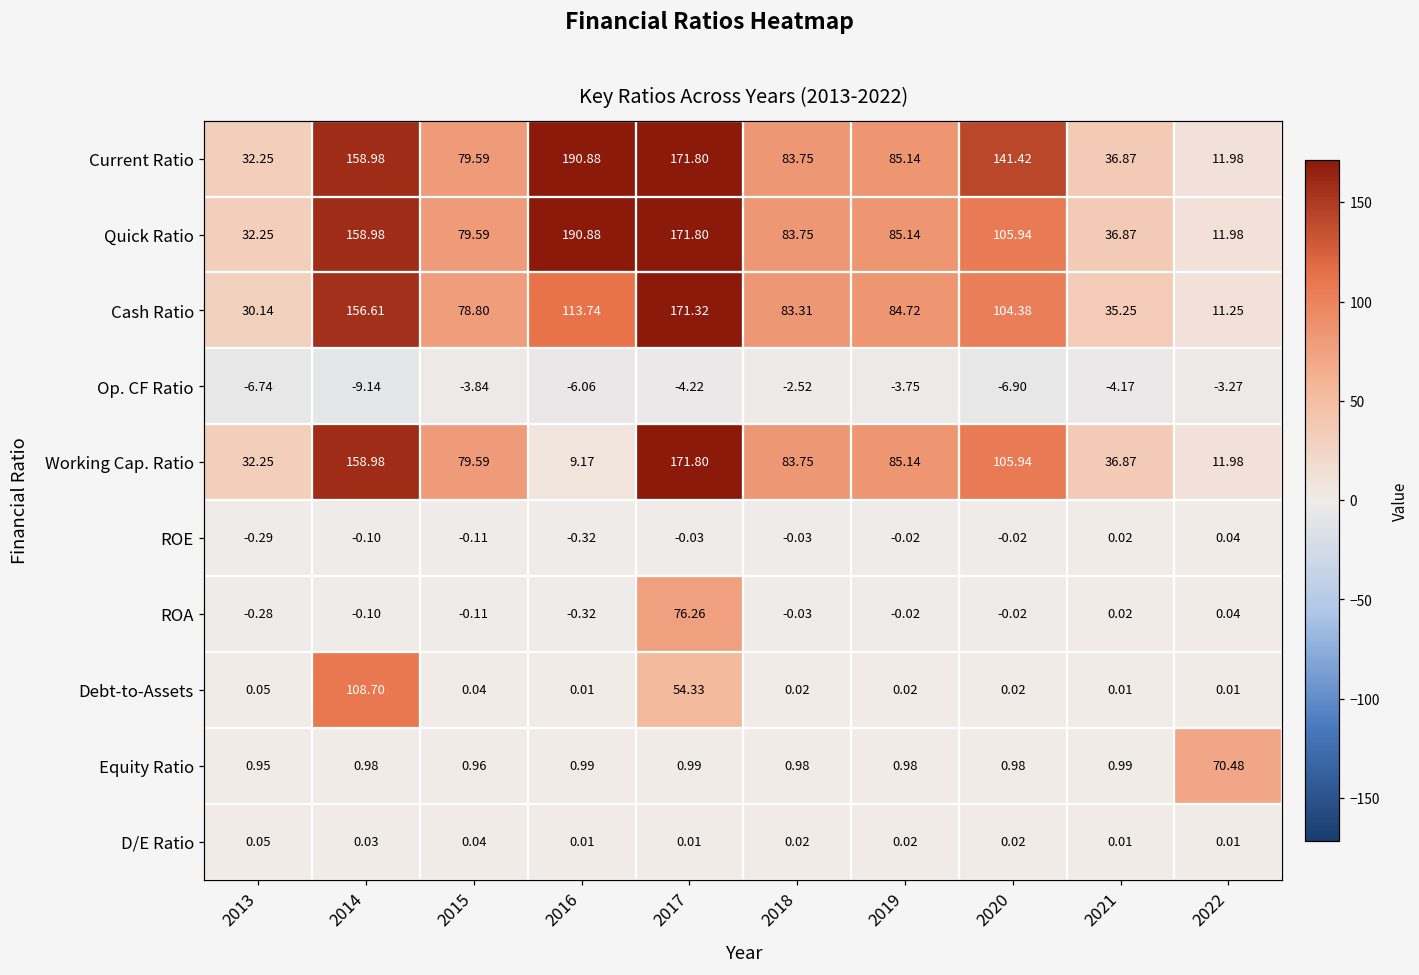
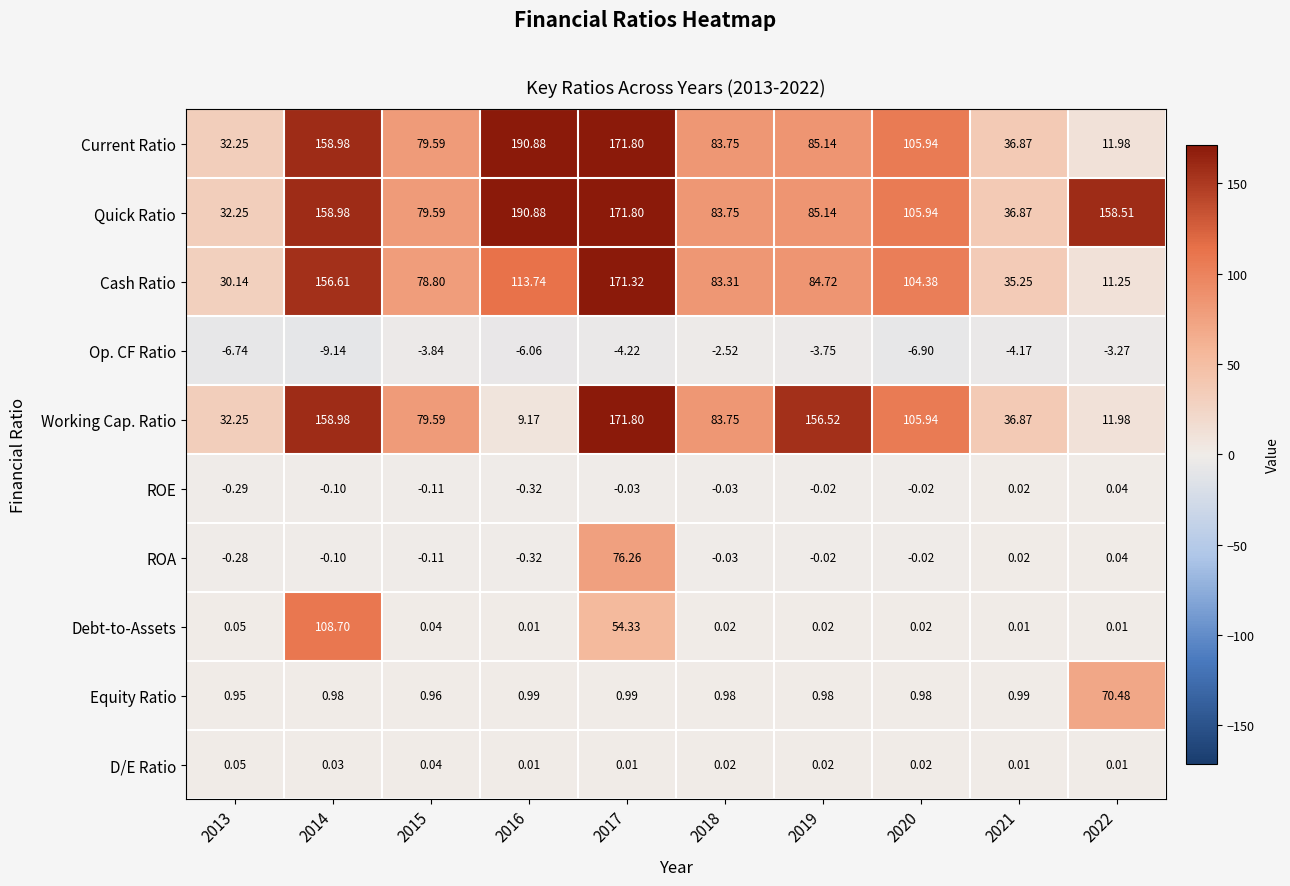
Current Ratio, 2020: 141.42 -> 105.94
Quick Ratio, 2022: 11.98 -> 158.51
Working Cap. Ratio, 2019: 85.14 -> 156.52
